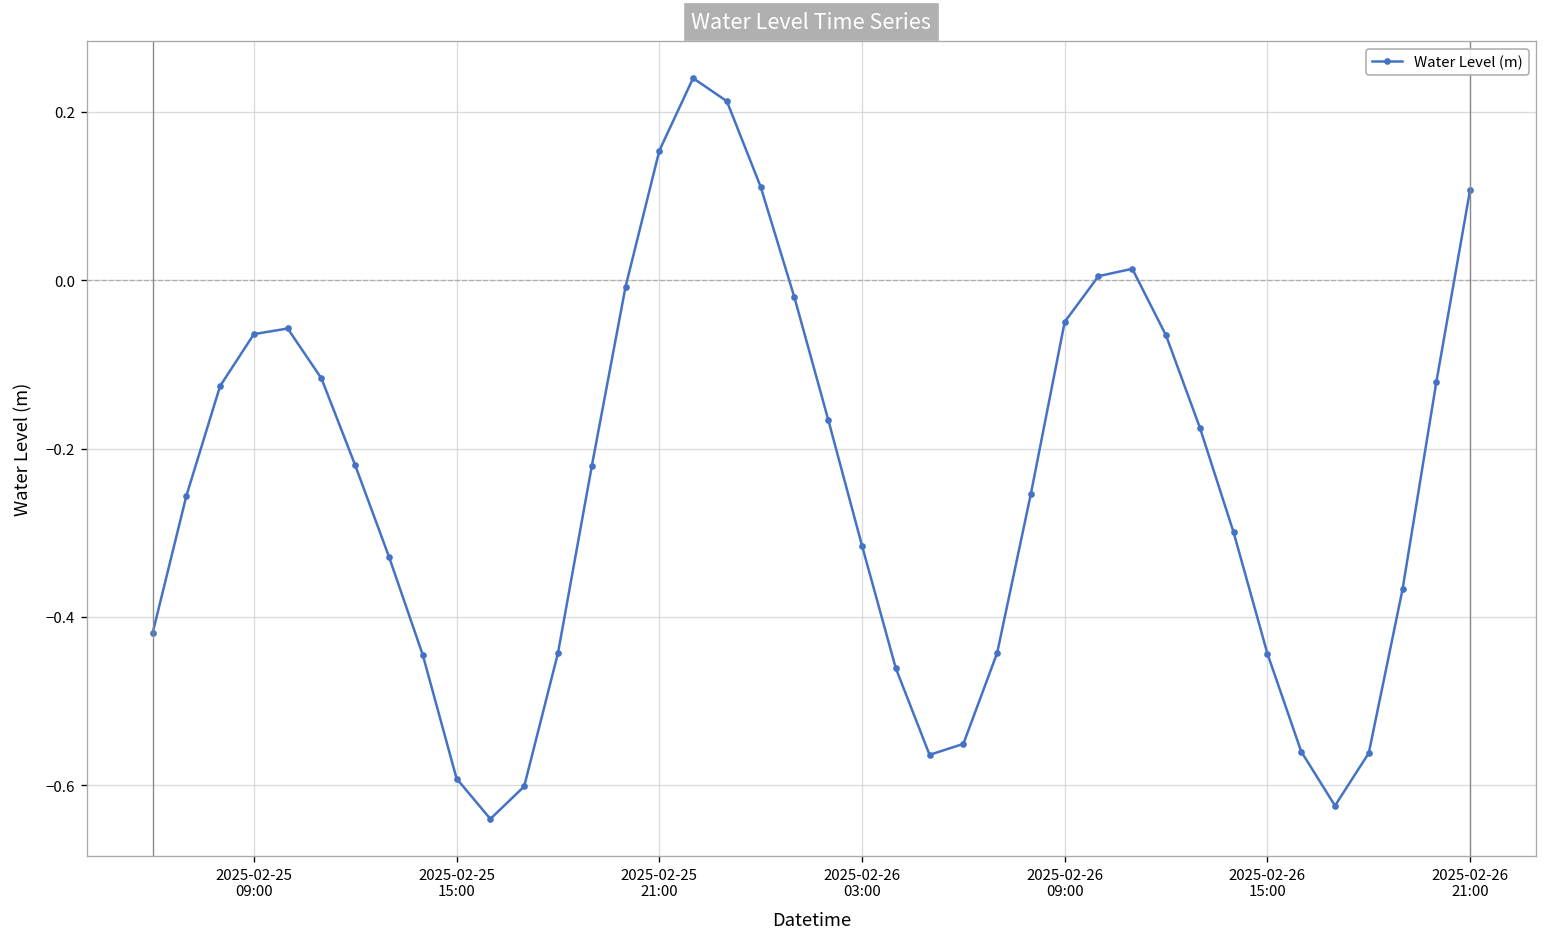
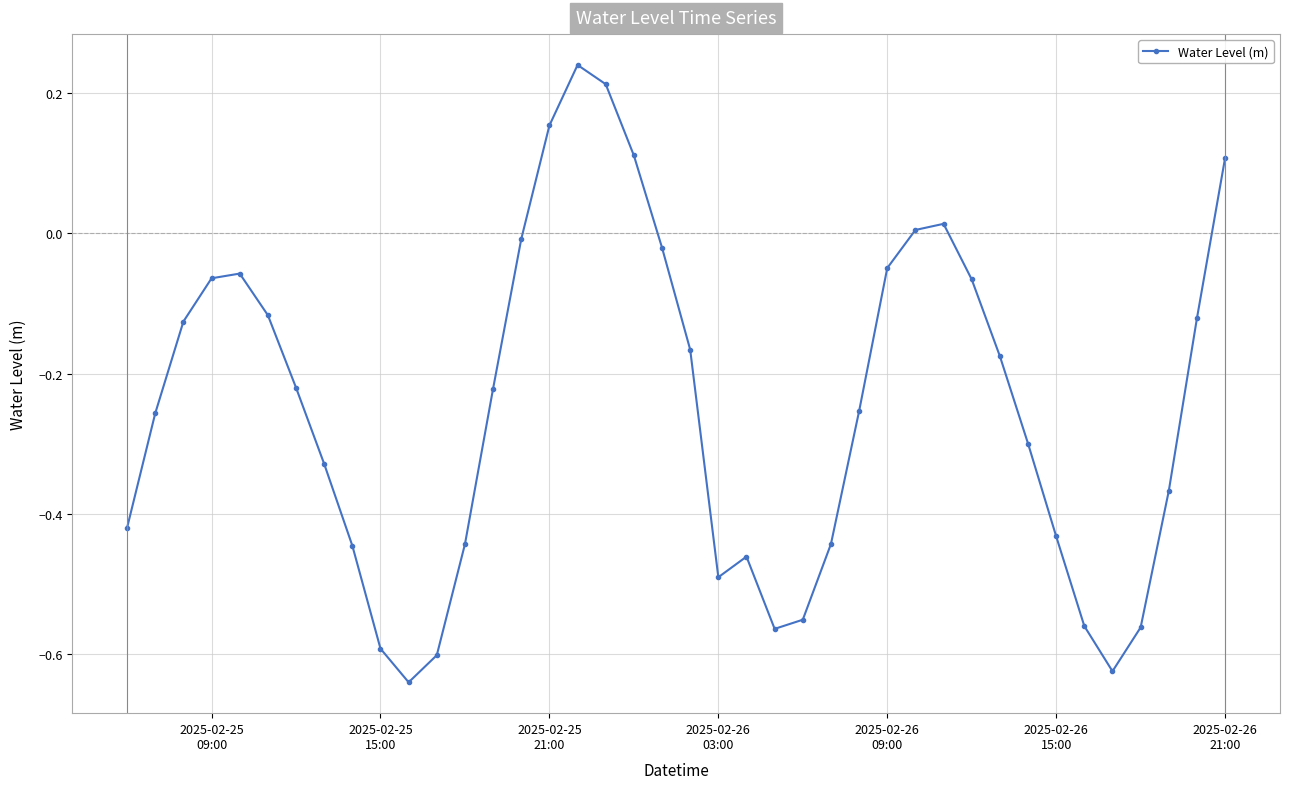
2025-02-26 03:00: -0.32 -> -0.49
2025-02-26 15:00: -0.44 -> -0.43
